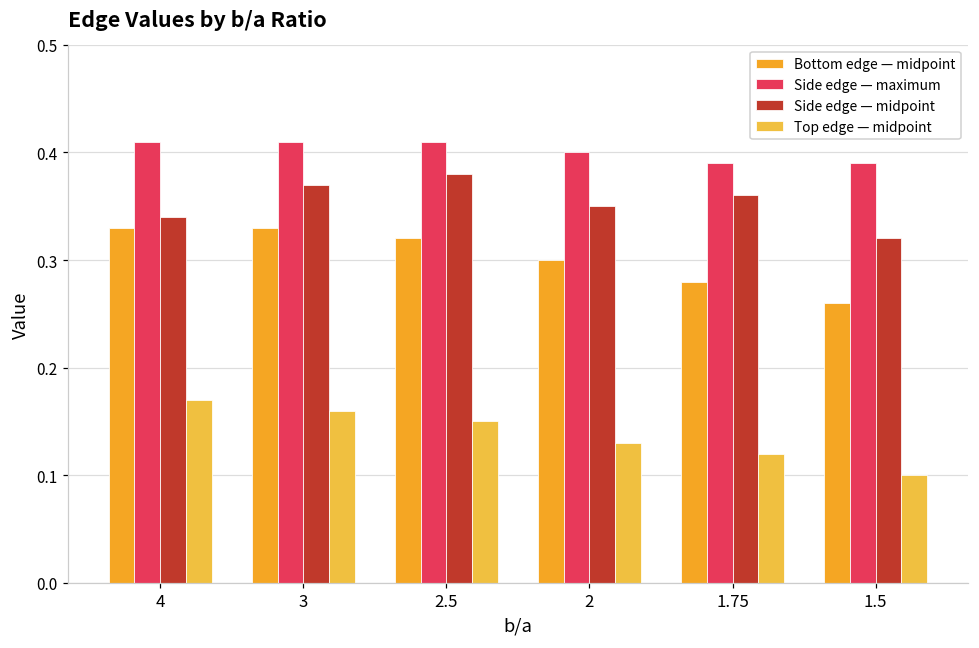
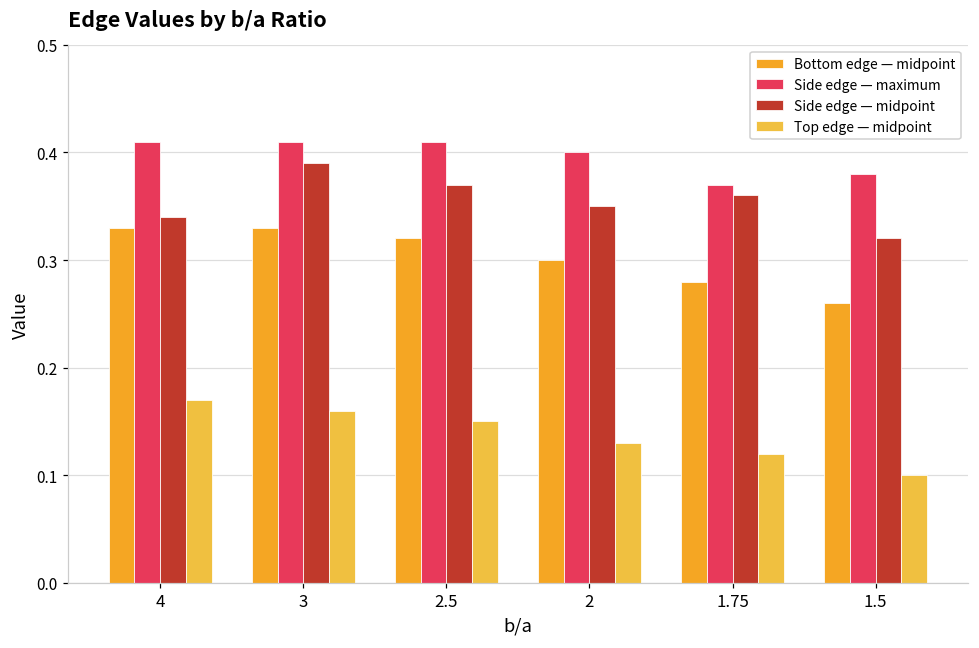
Side edge — midpoint, 3: 0.37 -> 0.39
Side edge — midpoint, 2.5: 0.38 -> 0.37
Side edge — maximum, 1.75: 0.39 -> 0.37
Side edge — maximum, 1.5: 0.39 -> 0.38
